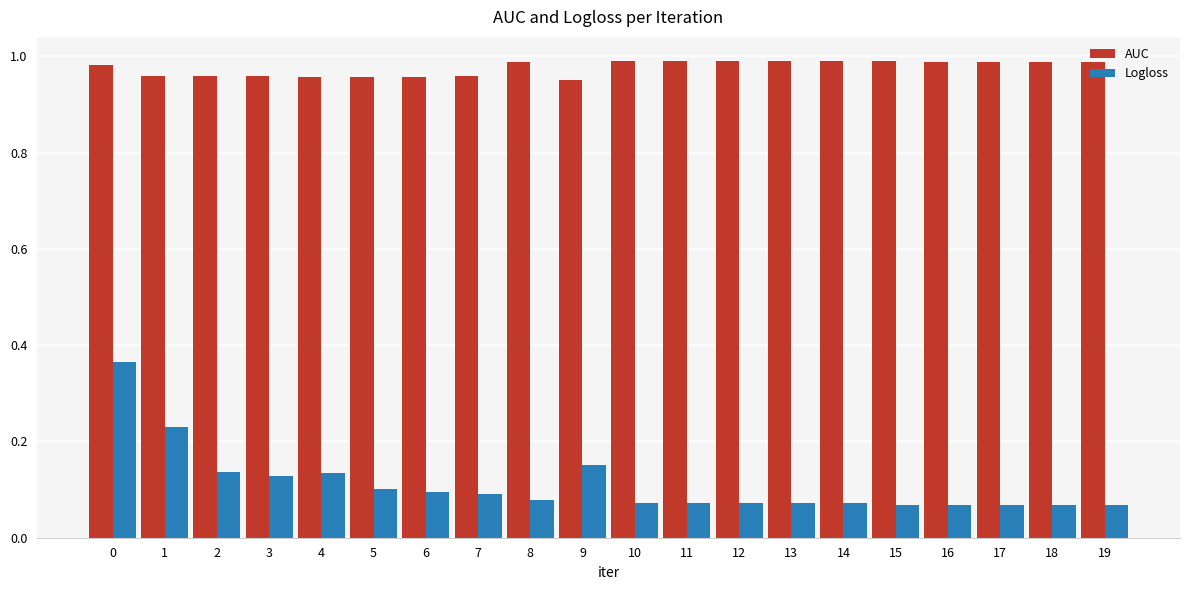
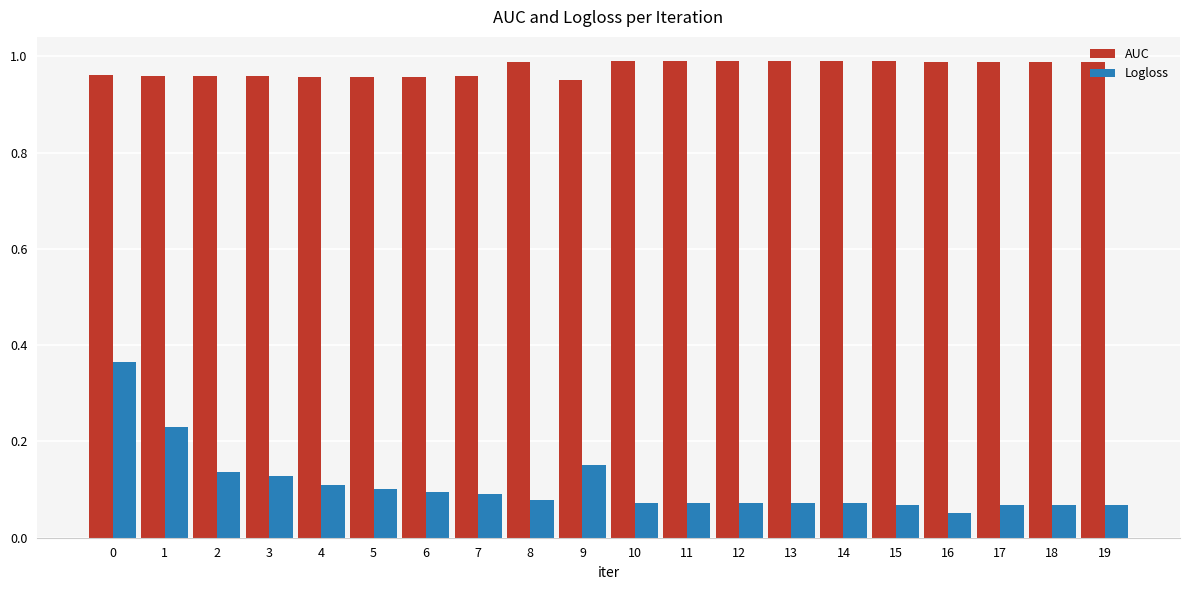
AUC, 0: 0.98 -> 0.96
Logloss, 4: 0.13 -> 0.11
Logloss, 16: 0.07 -> 0.05
